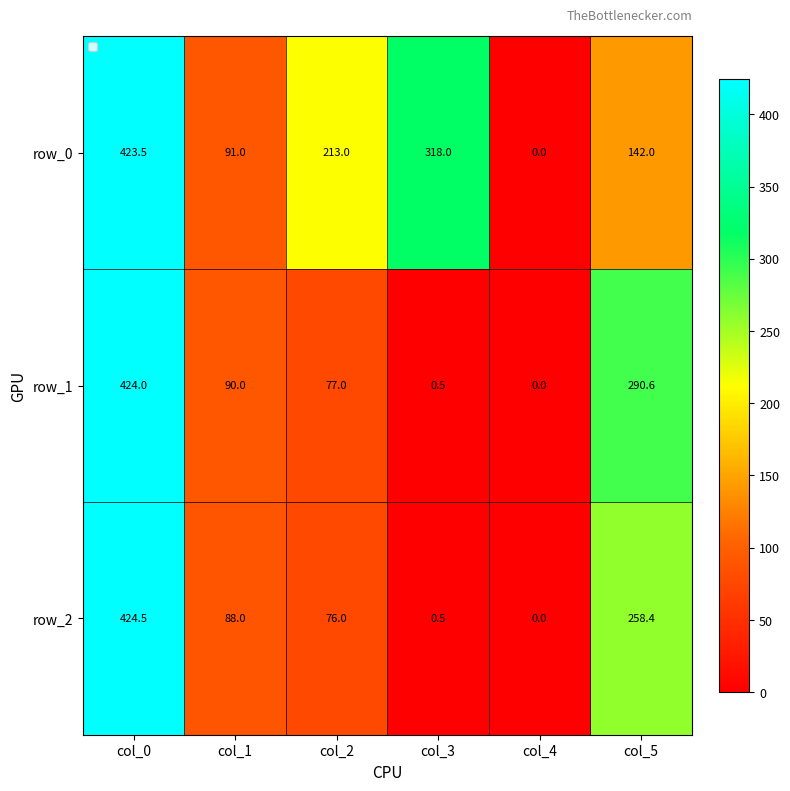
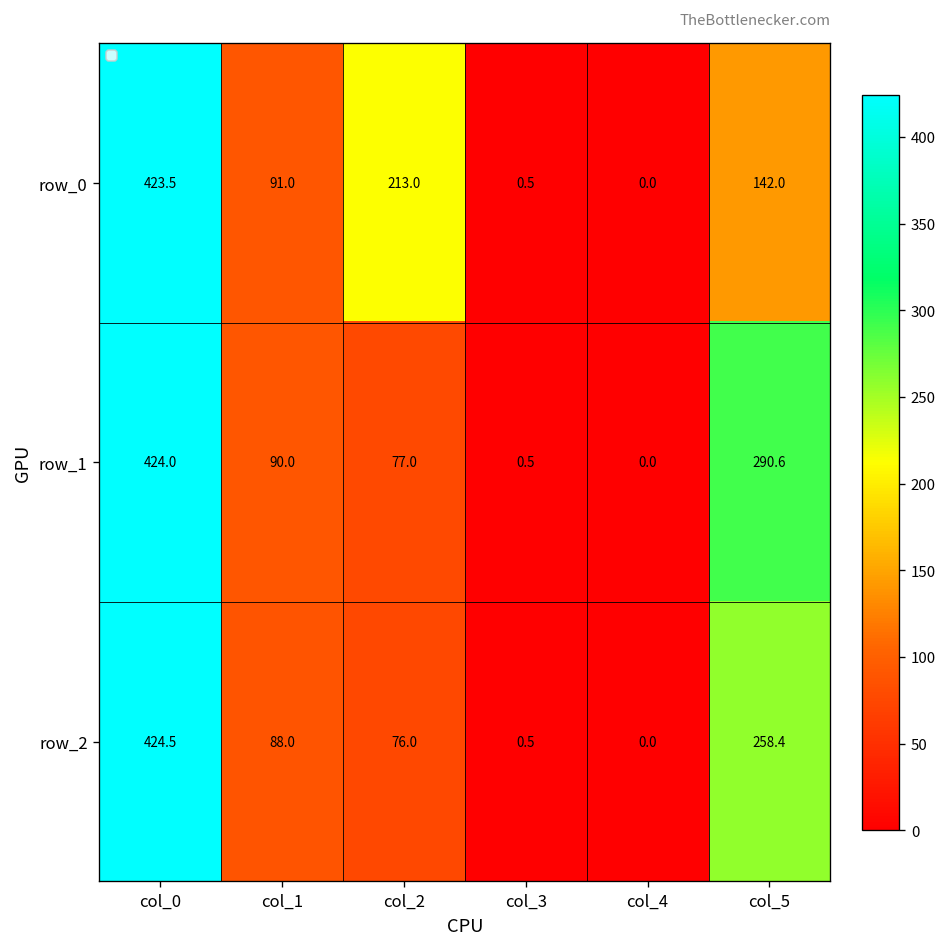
row_0, col_3: 318.0 -> 0.5
